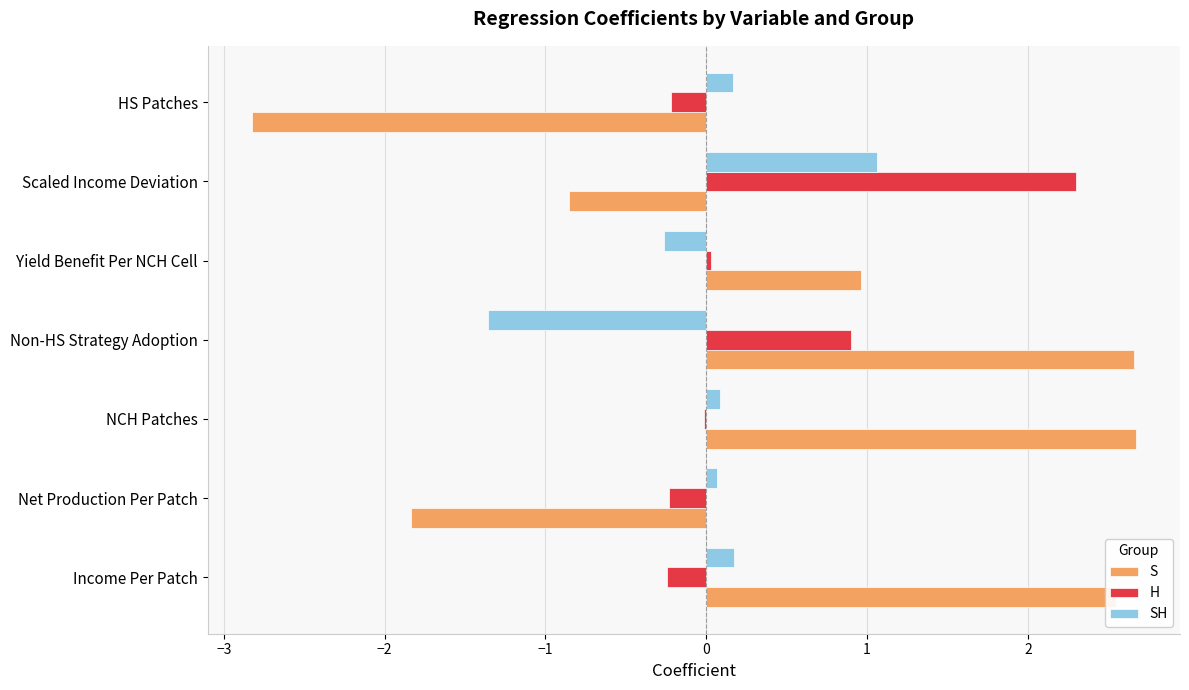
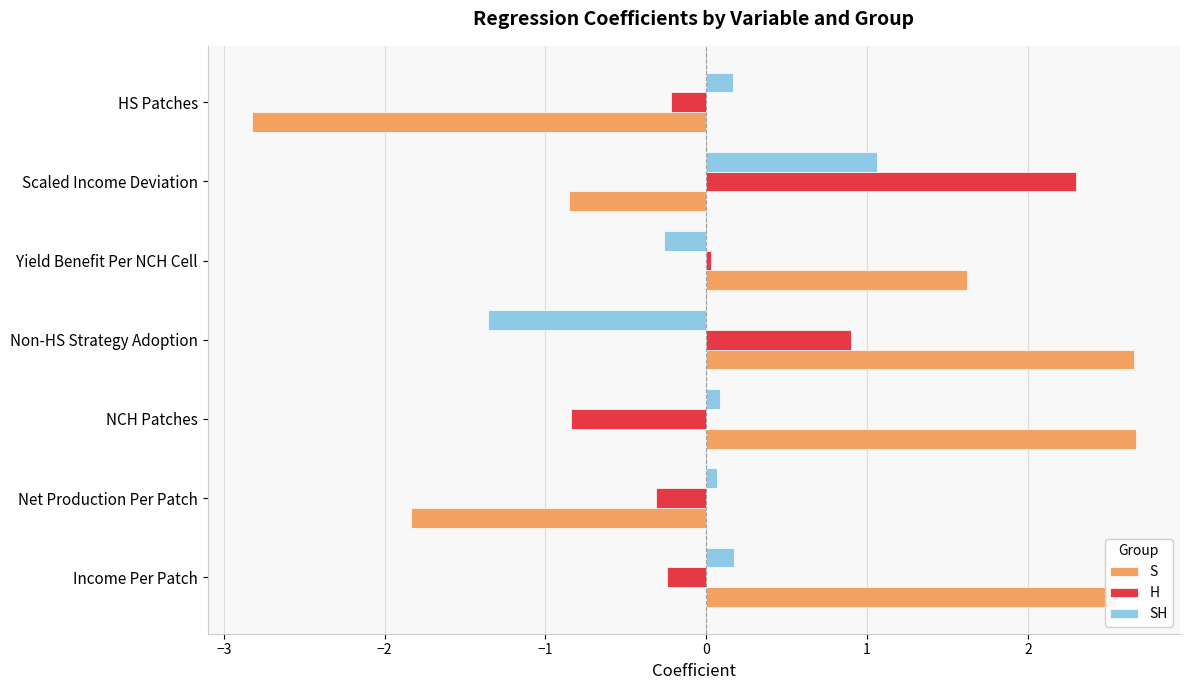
S, Yield Benefit Per NCH Cell: 0.96 -> 1.62
H, NCH Patches: -0.01 -> -0.84
H, Net Production Per Patch: -0.23 -> -0.32
